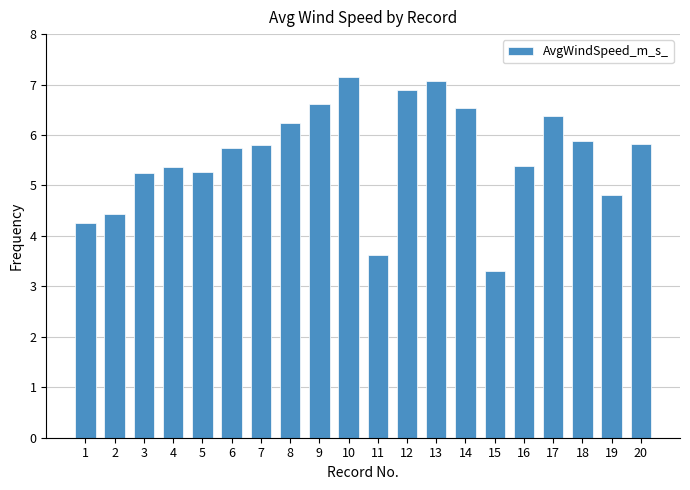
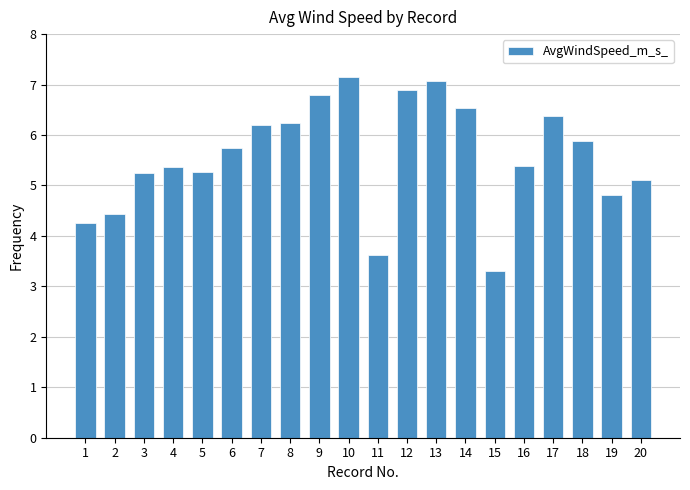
7: 5.8 -> 6.2
9: 6.6 -> 6.8
20: 5.8 -> 5.1
